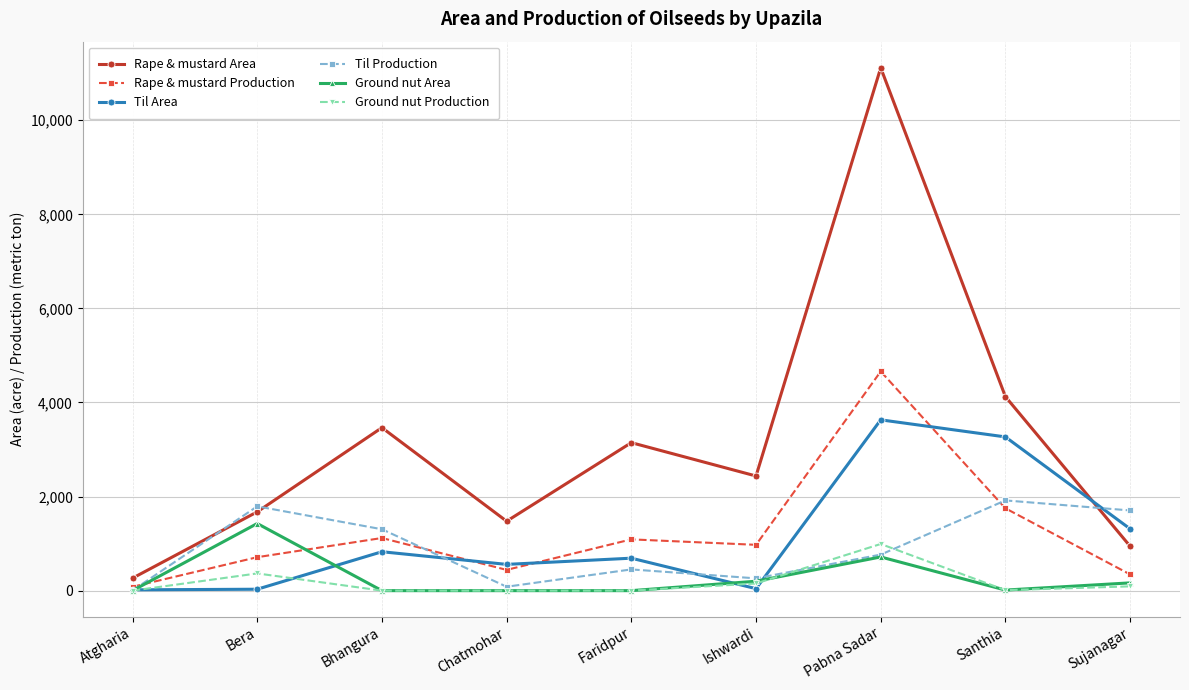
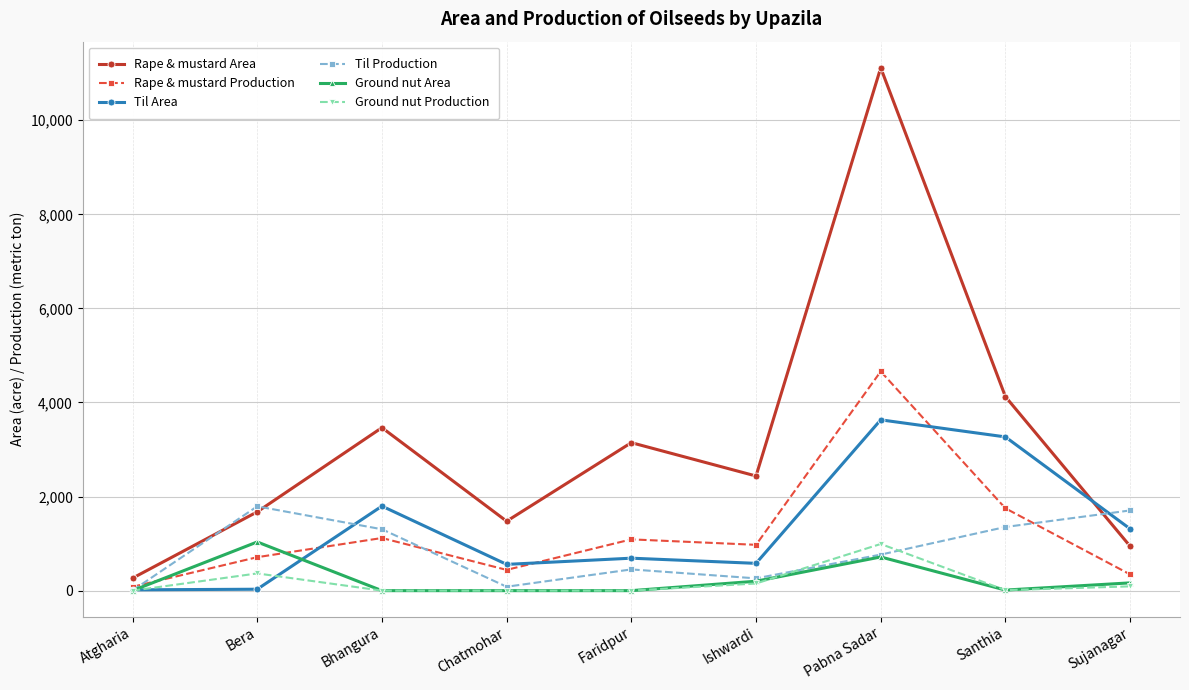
Ground nut Area, Bera: 1,400 -> 1,000
Til Area, Bhangura: 800 -> 1,800
Til Area, Ishwardi: 0 -> 600
Til Production, Santhia: 1,900 -> 1,400
